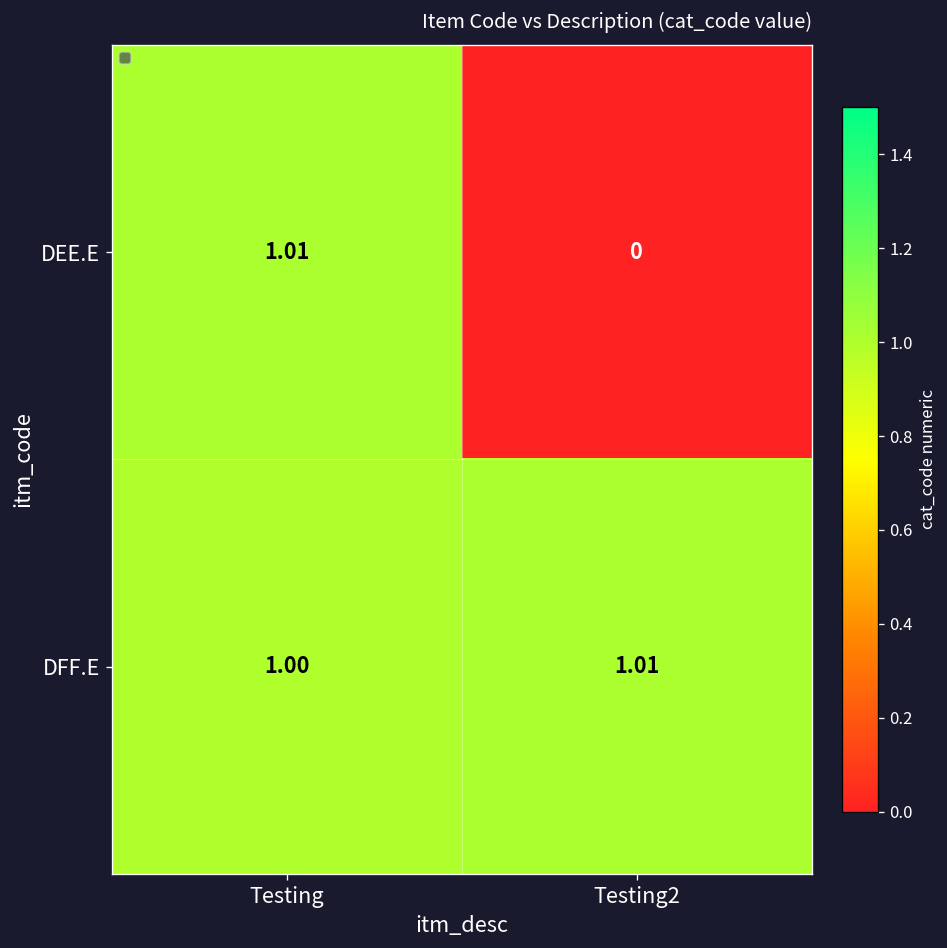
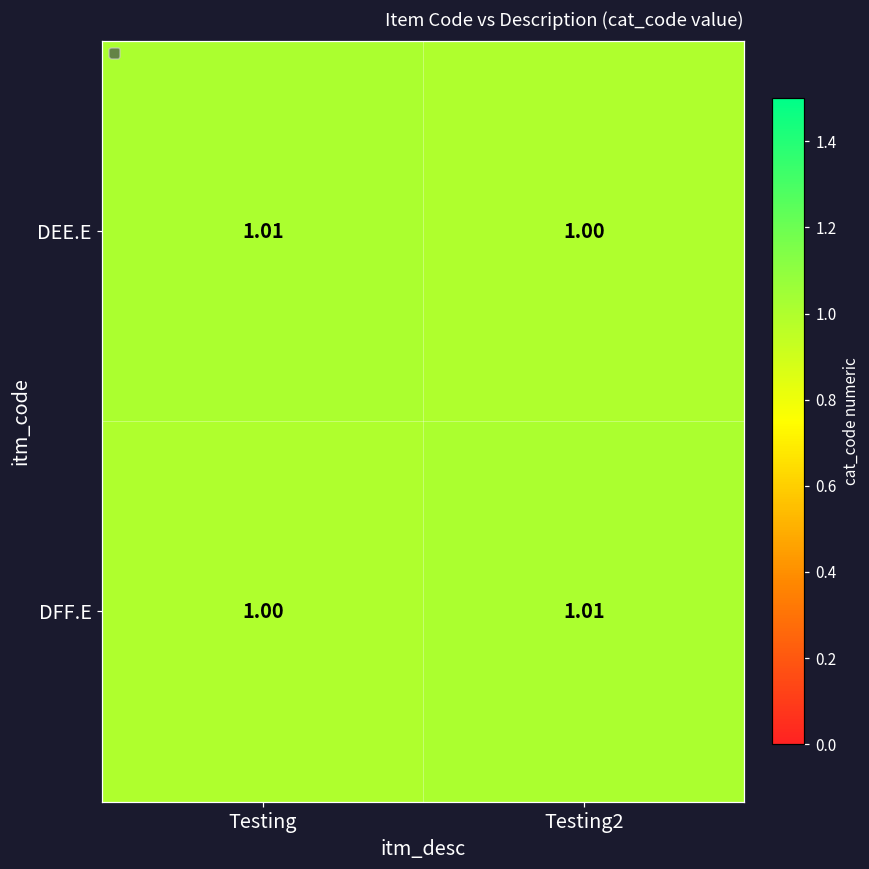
DEE.E, Testing2: 0 -> 1.00
